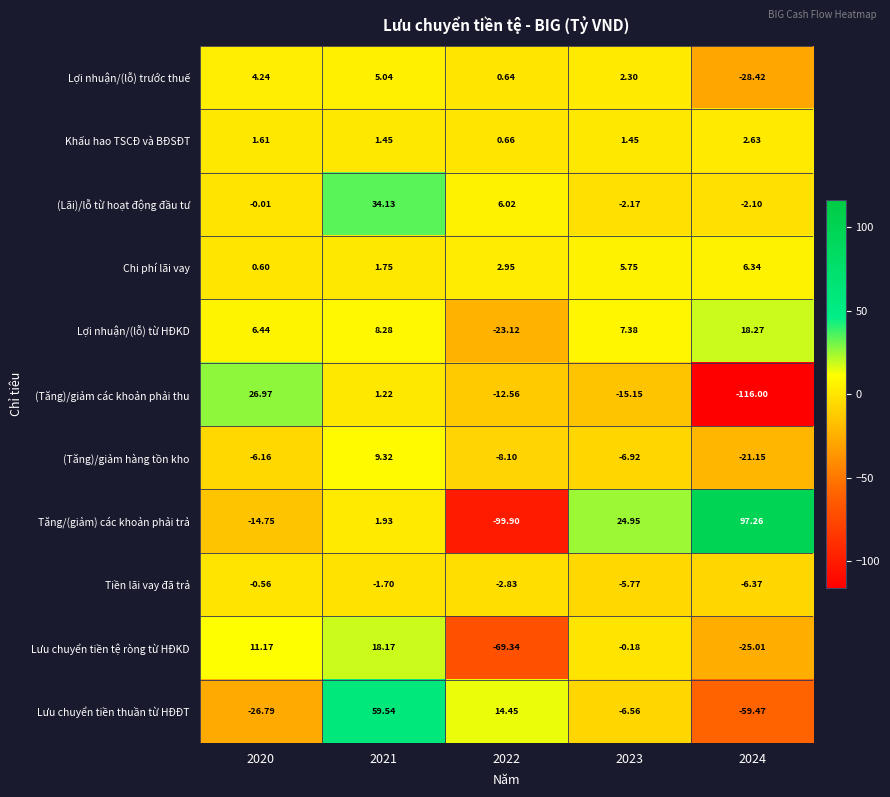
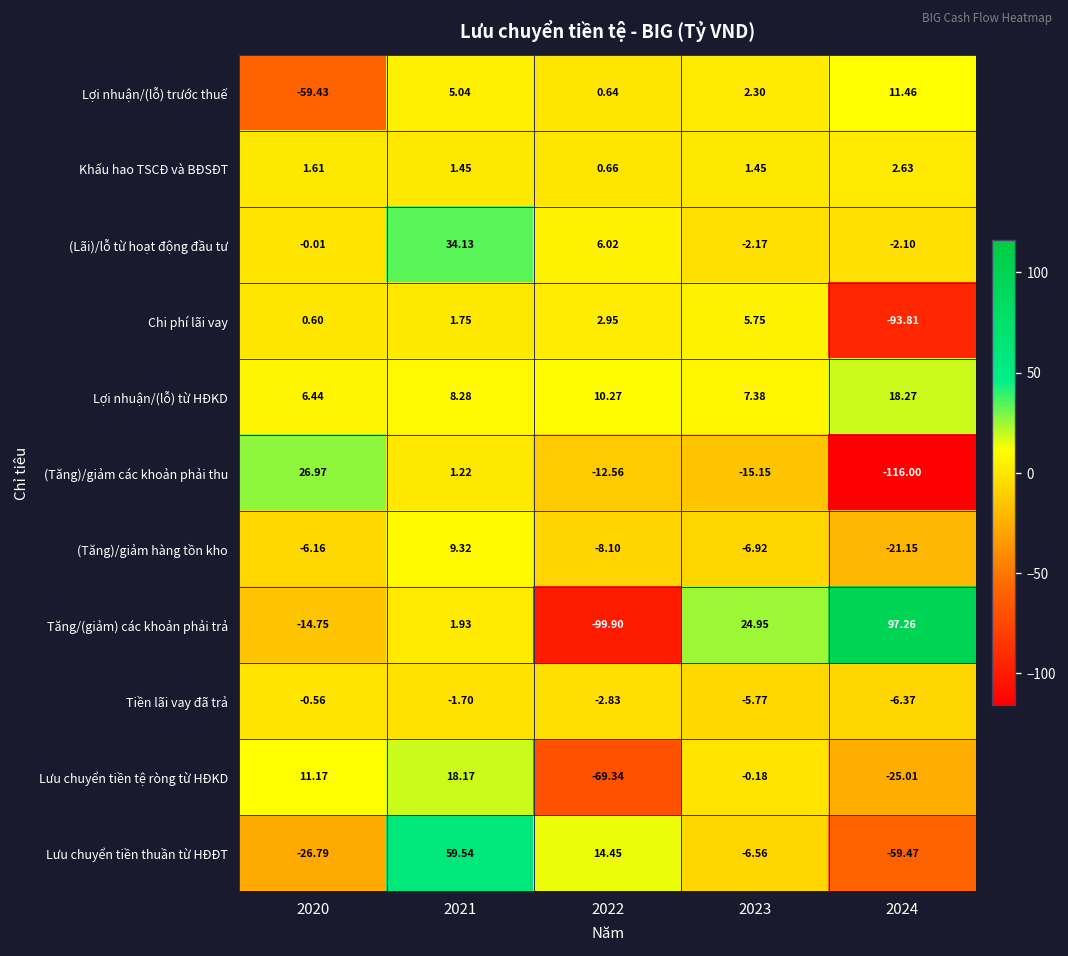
Lợi nhuận/(lỗ) trước thuế, 2020: 4.24 -> -59.43
Lợi nhuận/(lỗ) trước thuế, 2024: -28.42 -> 11.46
Chi phí lãi vay, 2024: 6.34 -> -93.81
Lợi nhuận/(lỗ) từ HĐKD, 2022: -23.12 -> 10.27
